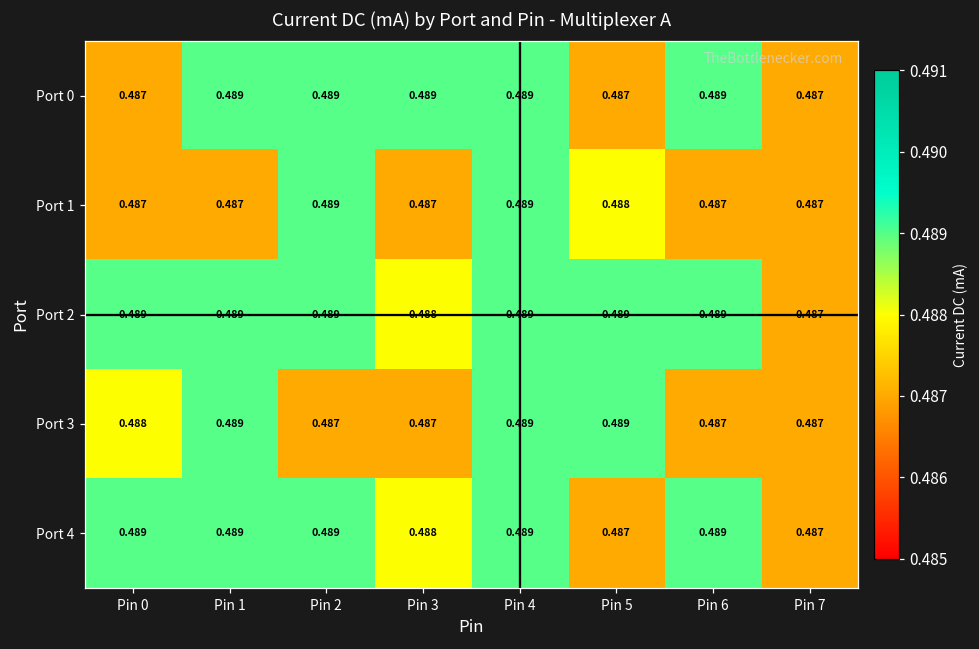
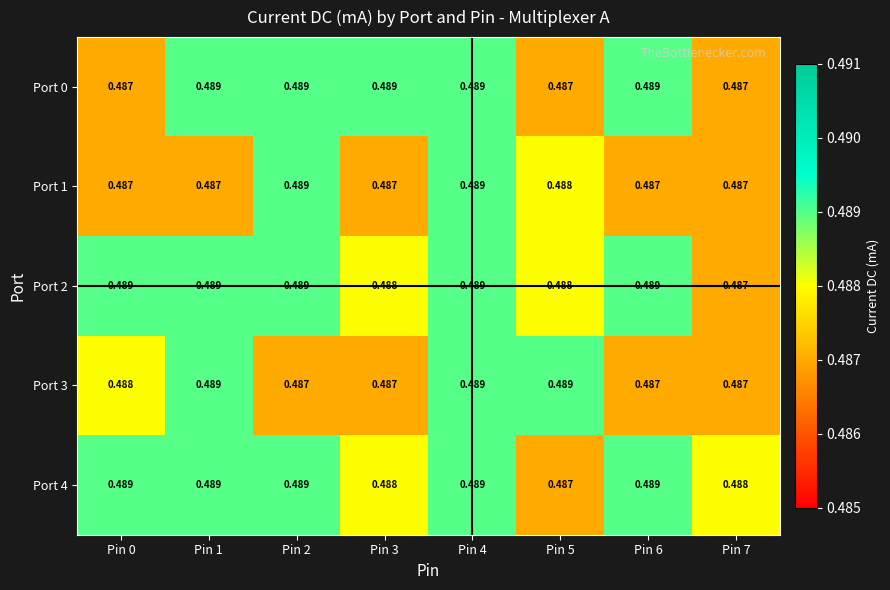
Port 2, Pin 5: 0.489 -> 0.488
Port 4, Pin 7: 0.487 -> 0.488
